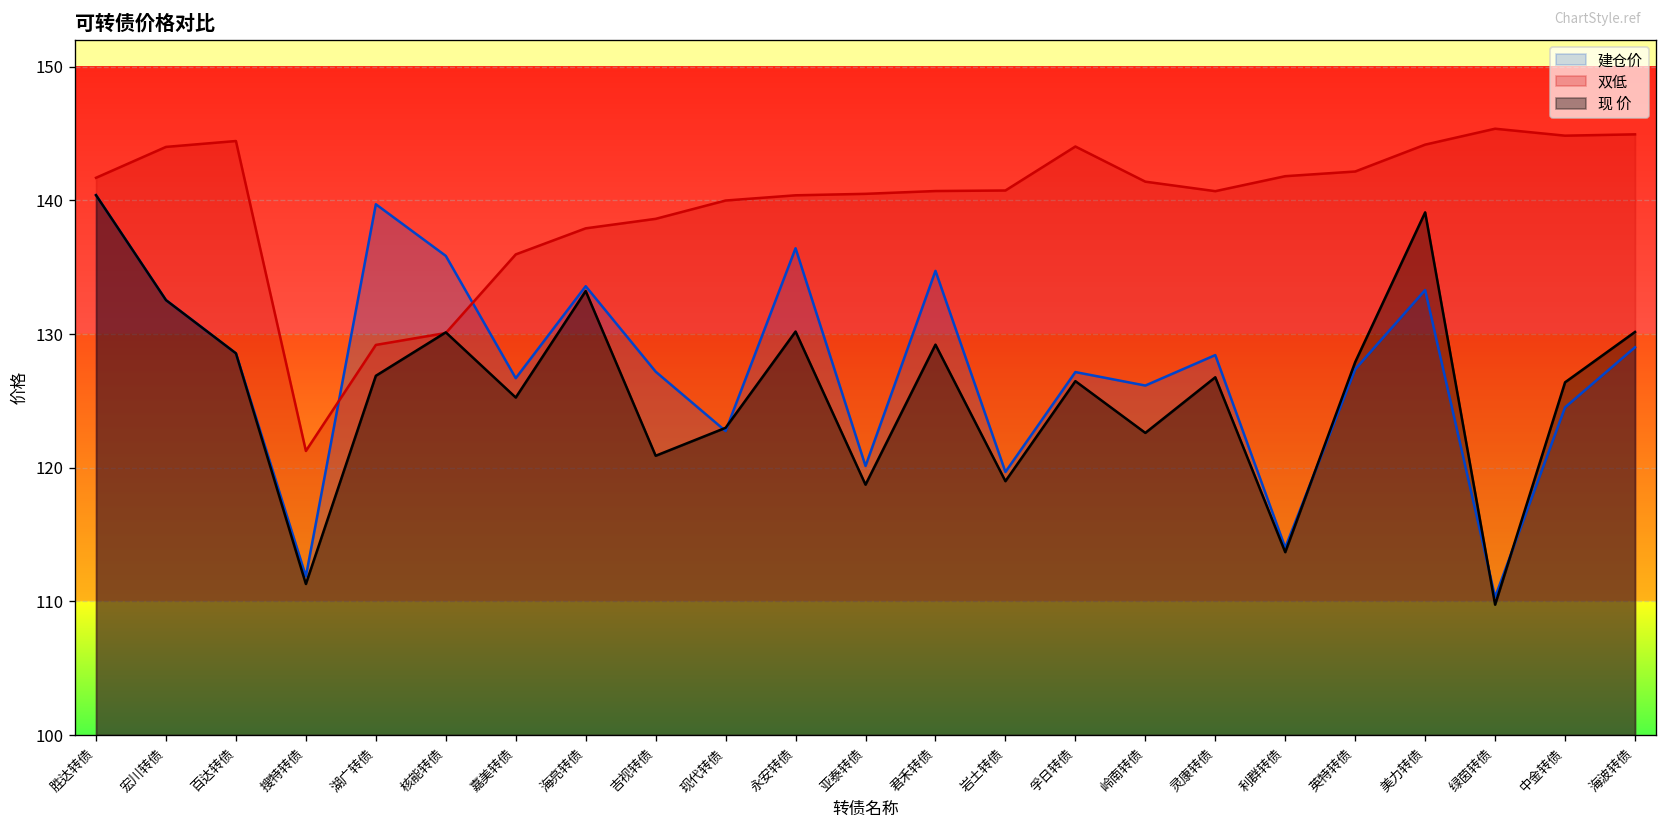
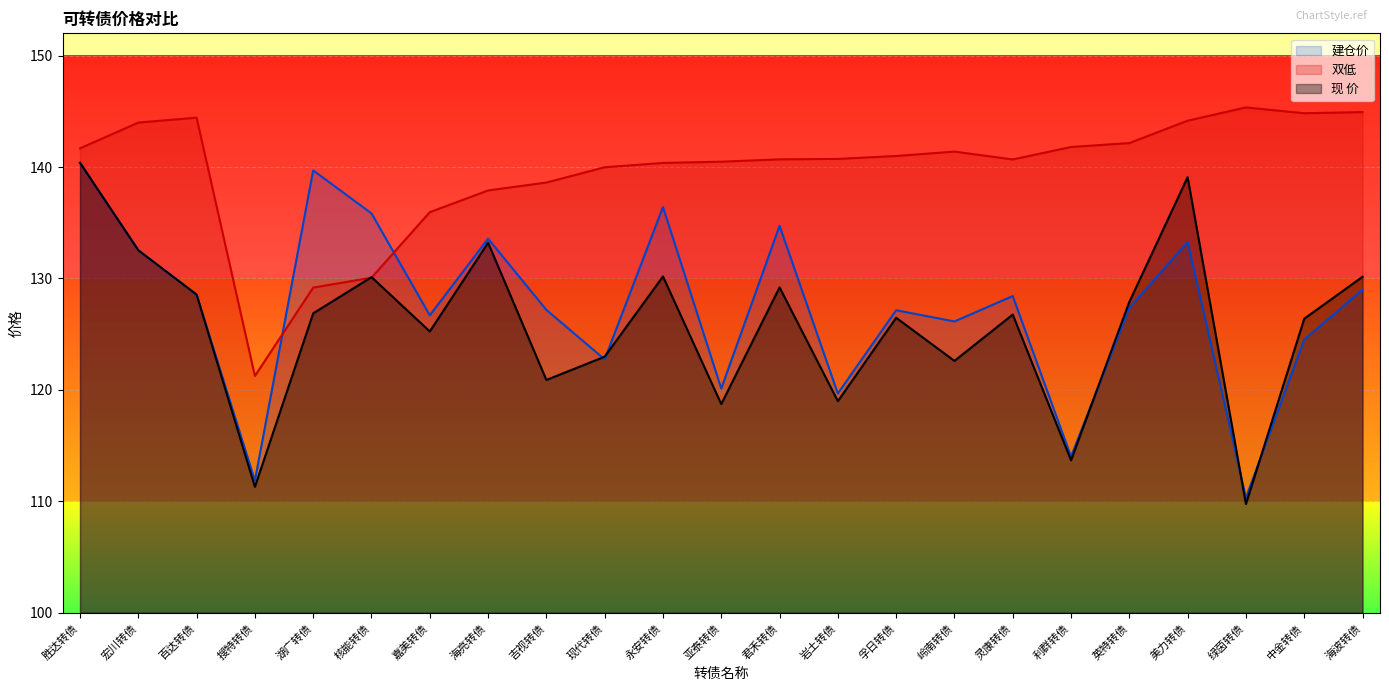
双低, 孚日转债: 144.0 -> 141.0
